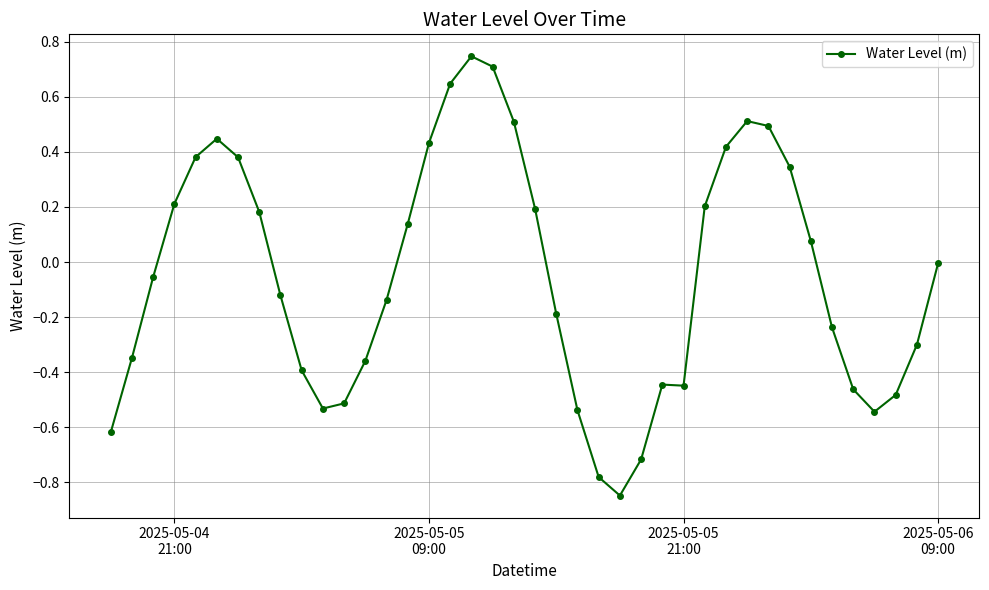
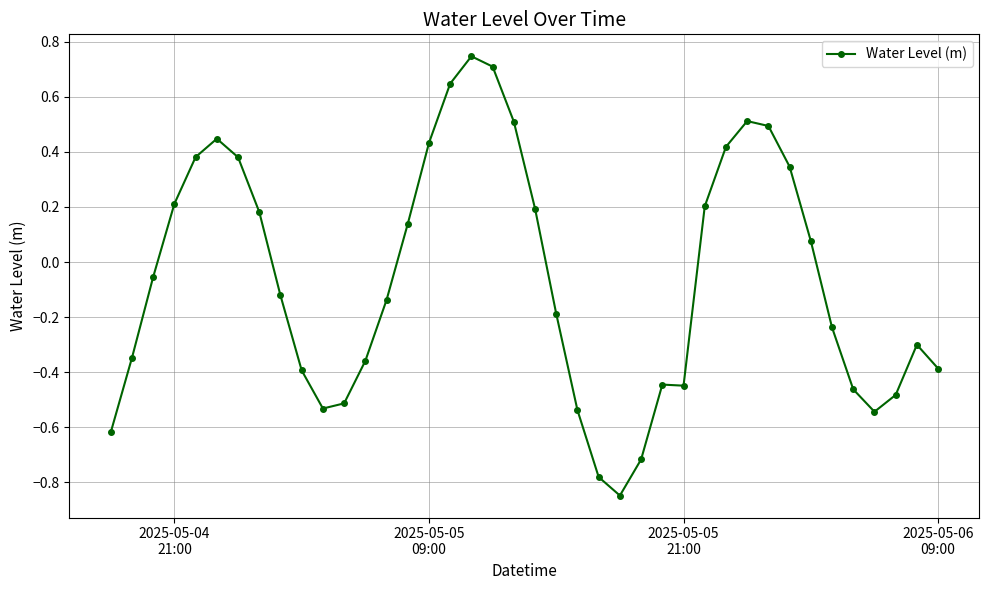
2025-05-06 09:00: 0.00 -> -0.39
